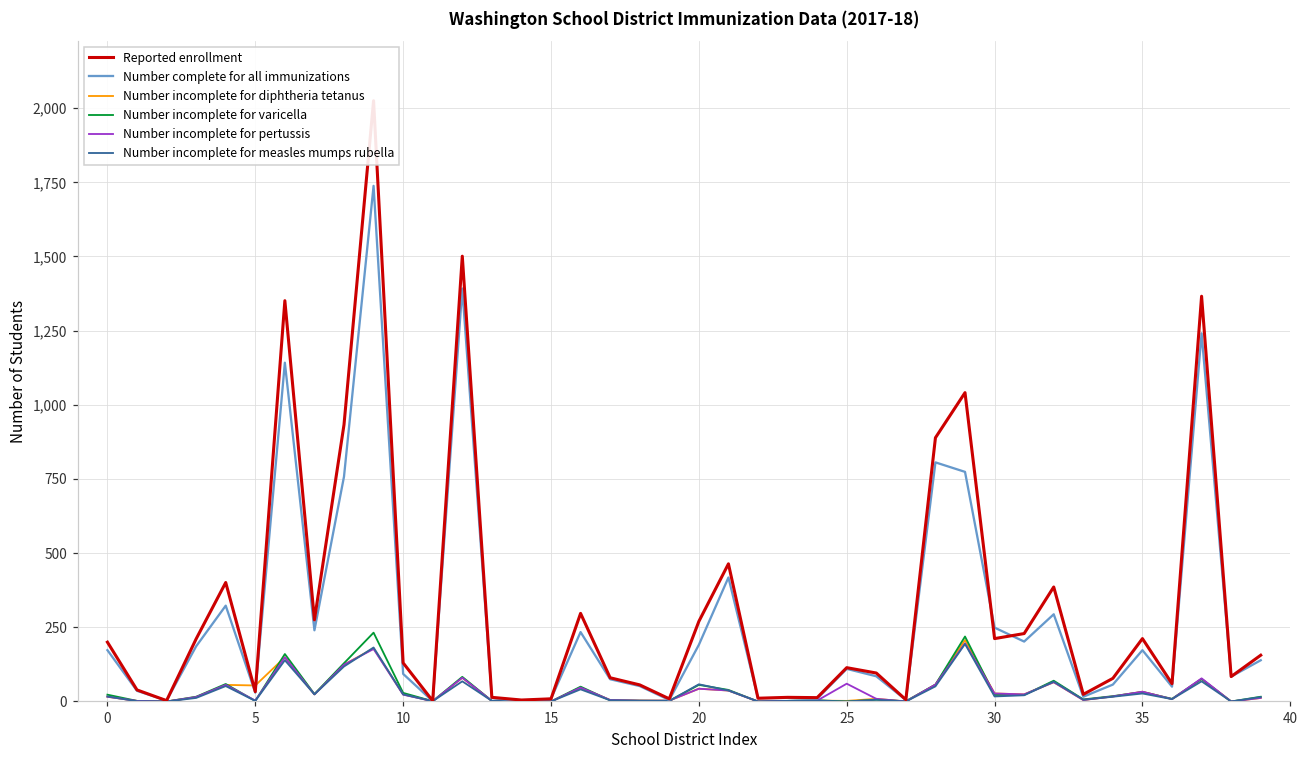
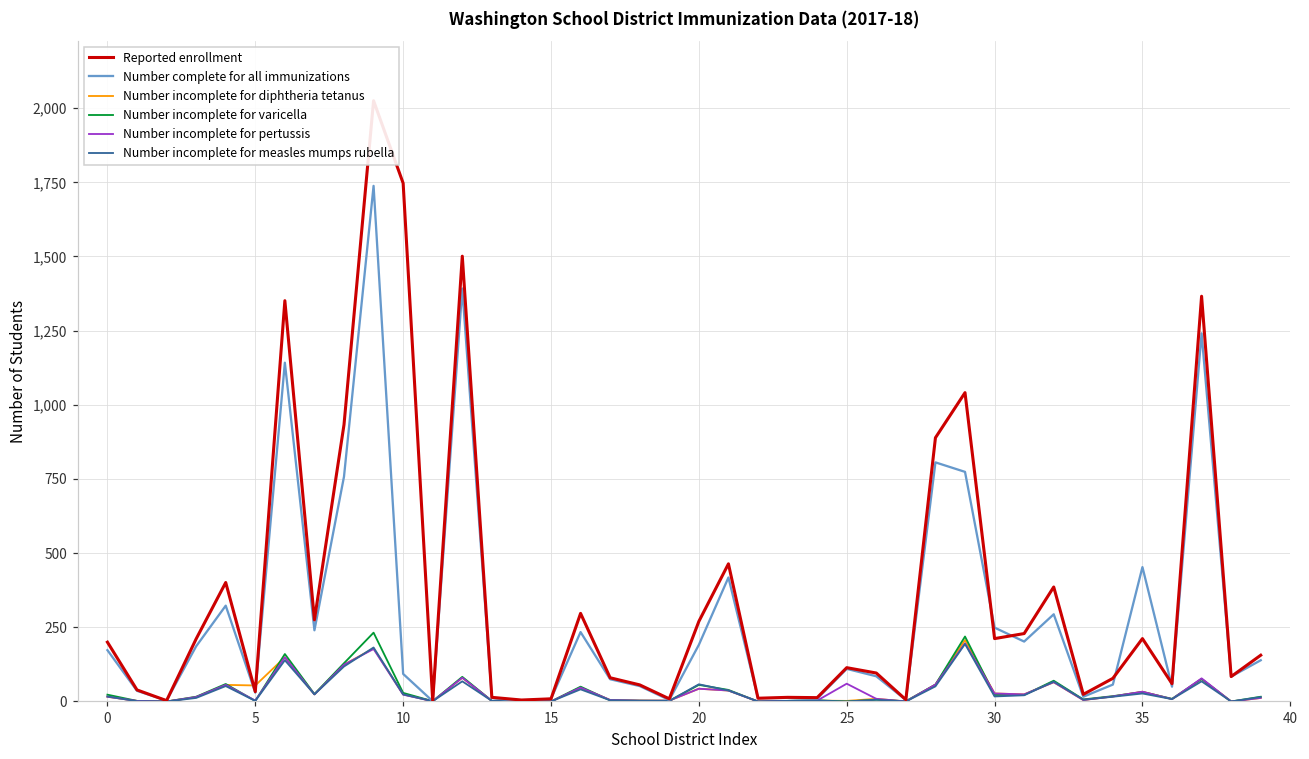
Reported enrollment, 10: 130 -> 1,750
Number complete for all immunizations, 35: 170 -> 450
